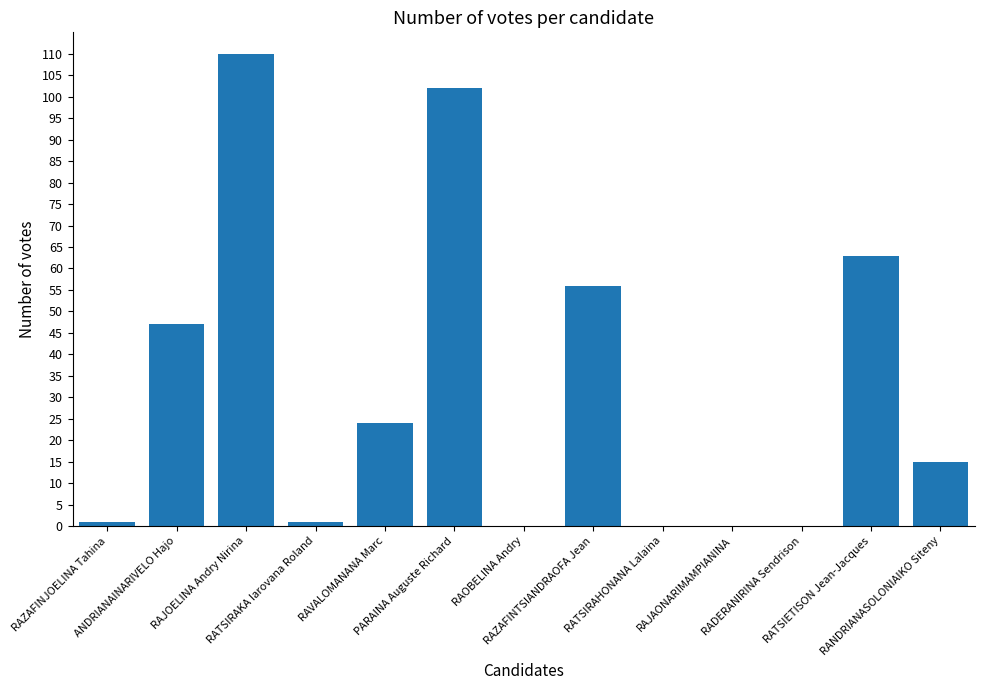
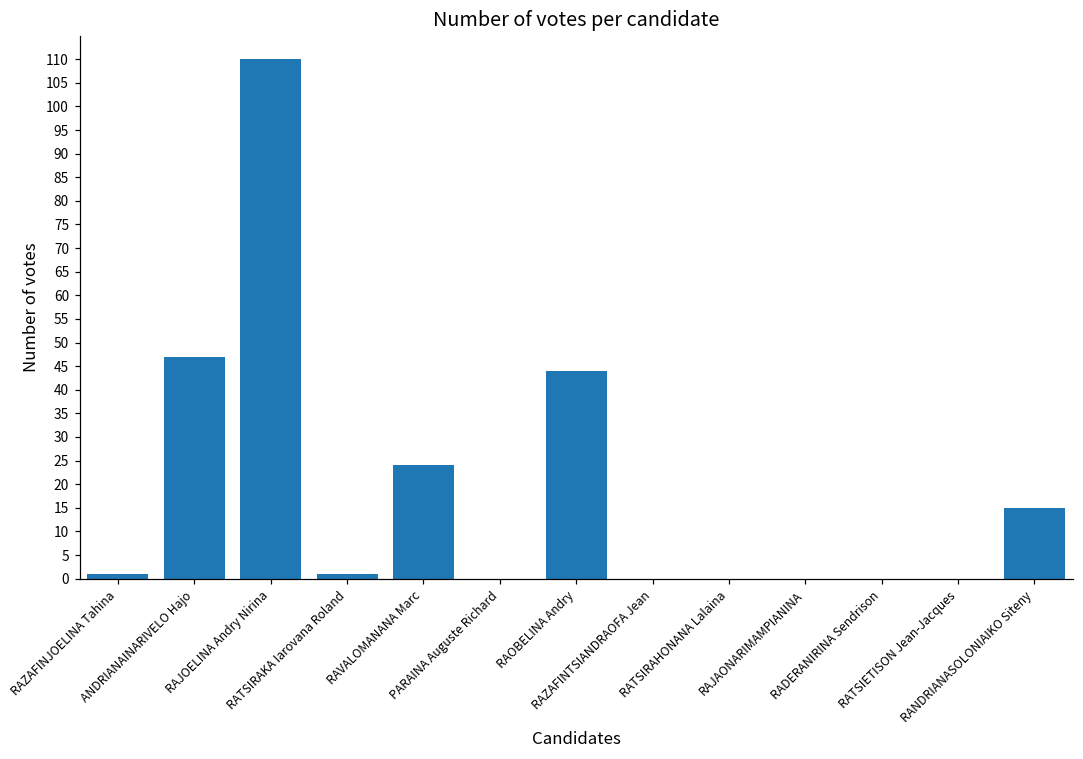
PARAINA Auguste Richard: 102 -> 0
RAOBELINA Andry: 0 -> 44
RAZAFINTSIANDRAOFA Jean: 56 -> 0
RATSIETISON Jean-Jacques: 63 -> 0
